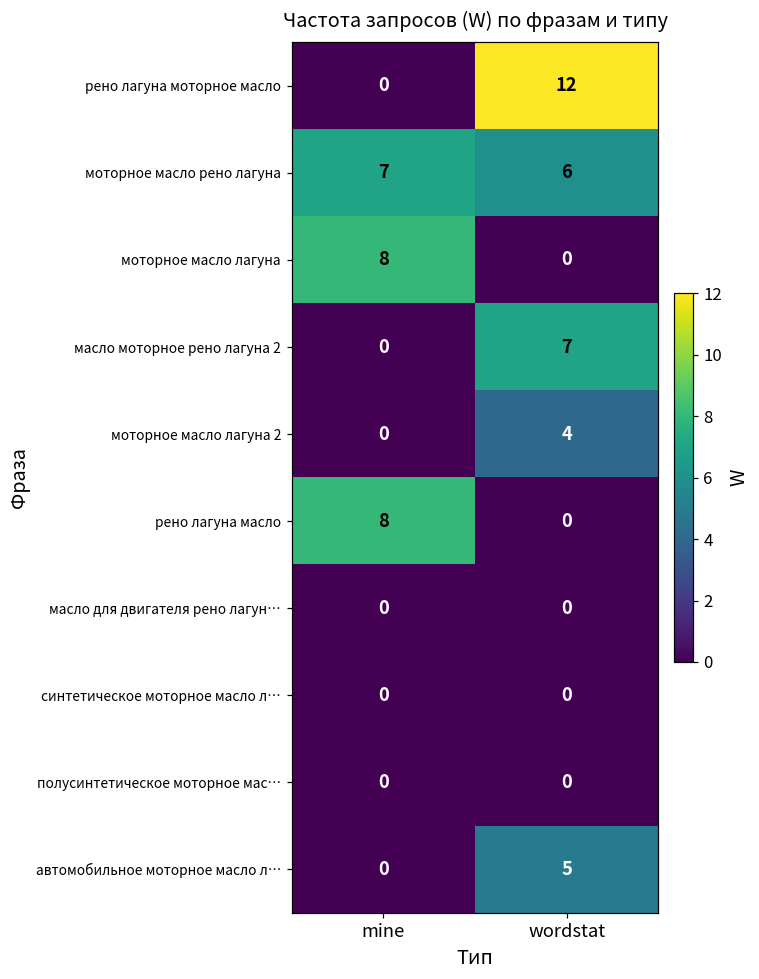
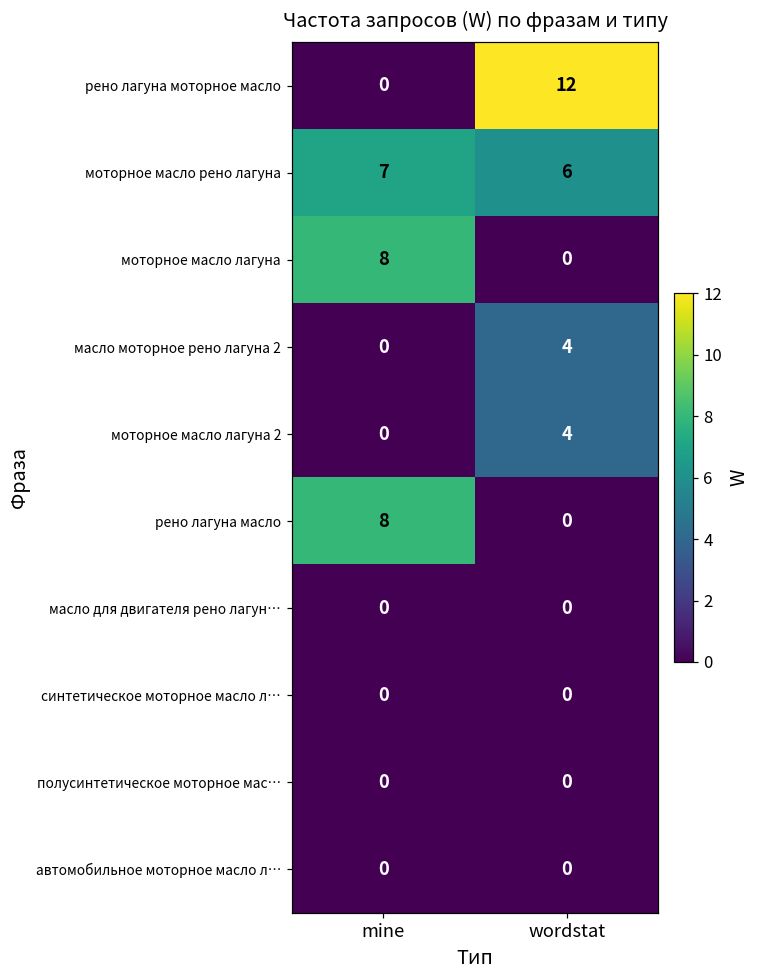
масло моторное рено лагуна 2, wordstat: 7 -> 4
автомобильное моторное масло л…, wordstat: 5 -> 0
